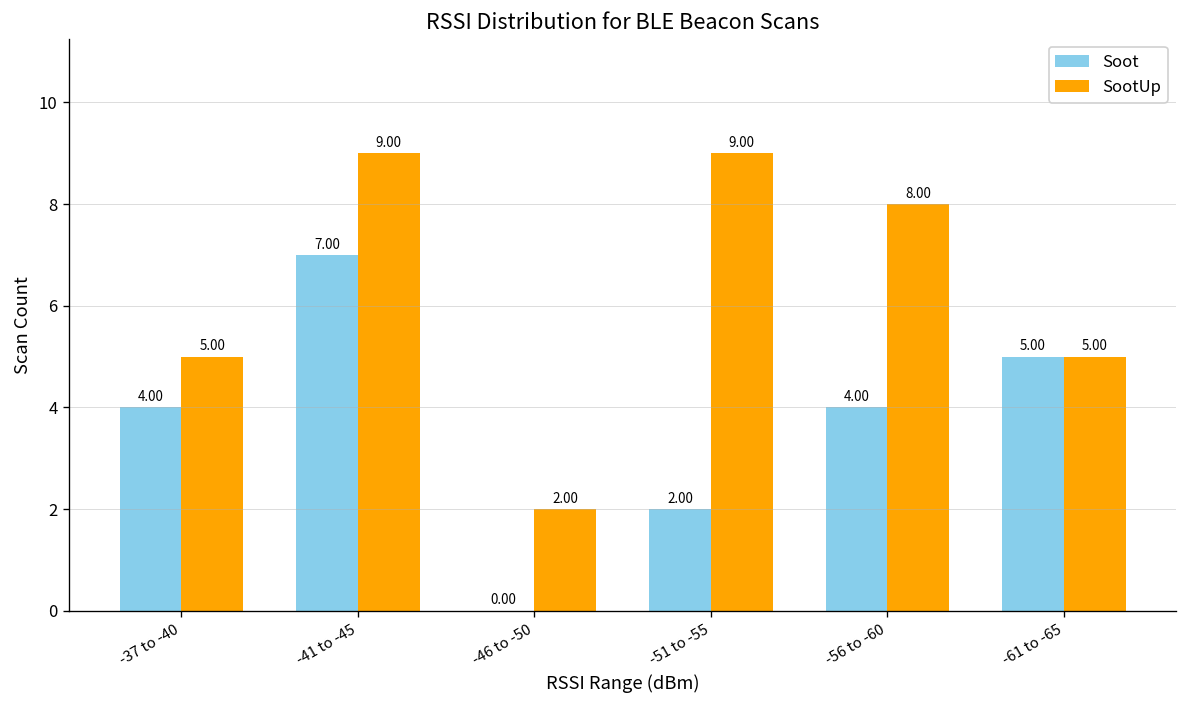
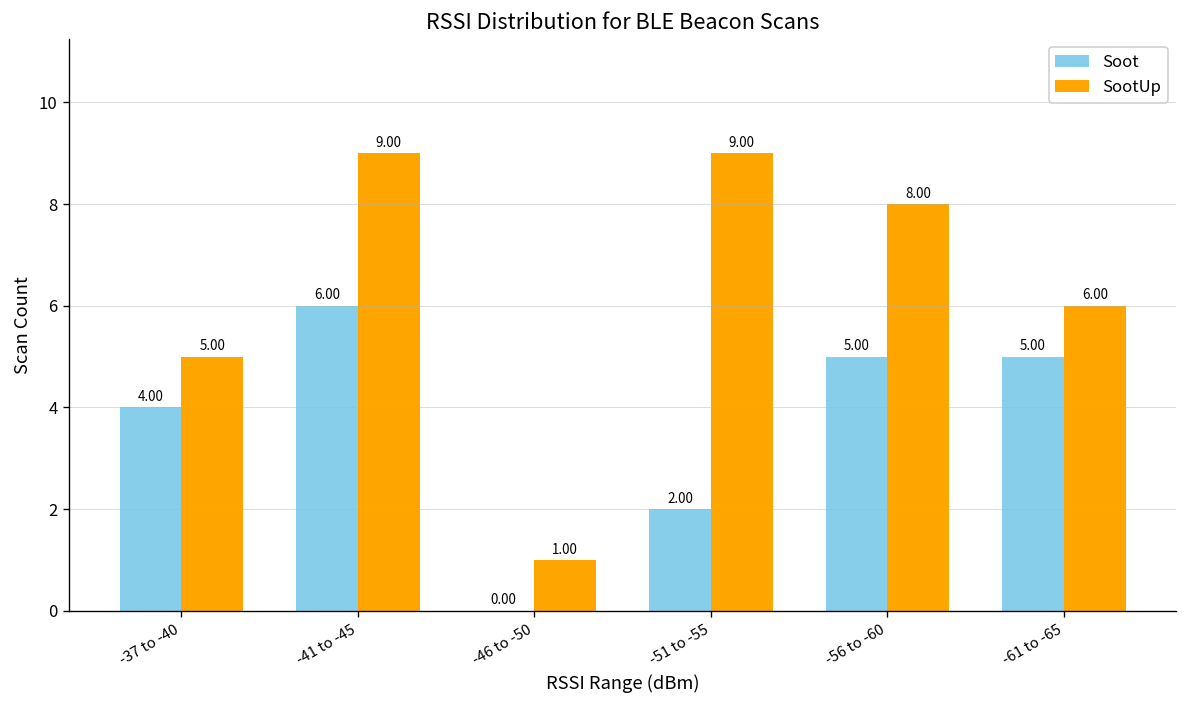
Soot, -41 to -45: 7.00 -> 6.00
SootUp, -46 to -50: 2.00 -> 1.00
Soot, -56 to -60: 4.00 -> 5.00
SootUp, -61 to -65: 5.00 -> 6.00
